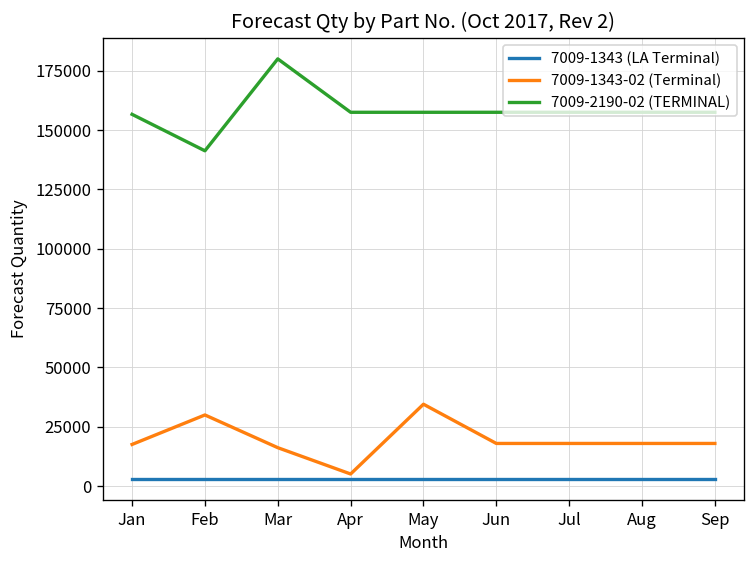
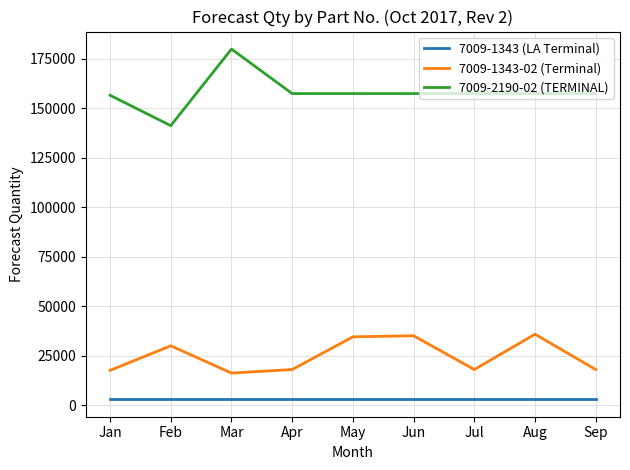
7009-1343-02 (Terminal), Apr: 5000 -> 18000
7009-1343-02 (Terminal), Jun: 18000 -> 35000
7009-1343-02 (Terminal), Aug: 18000 -> 36000
